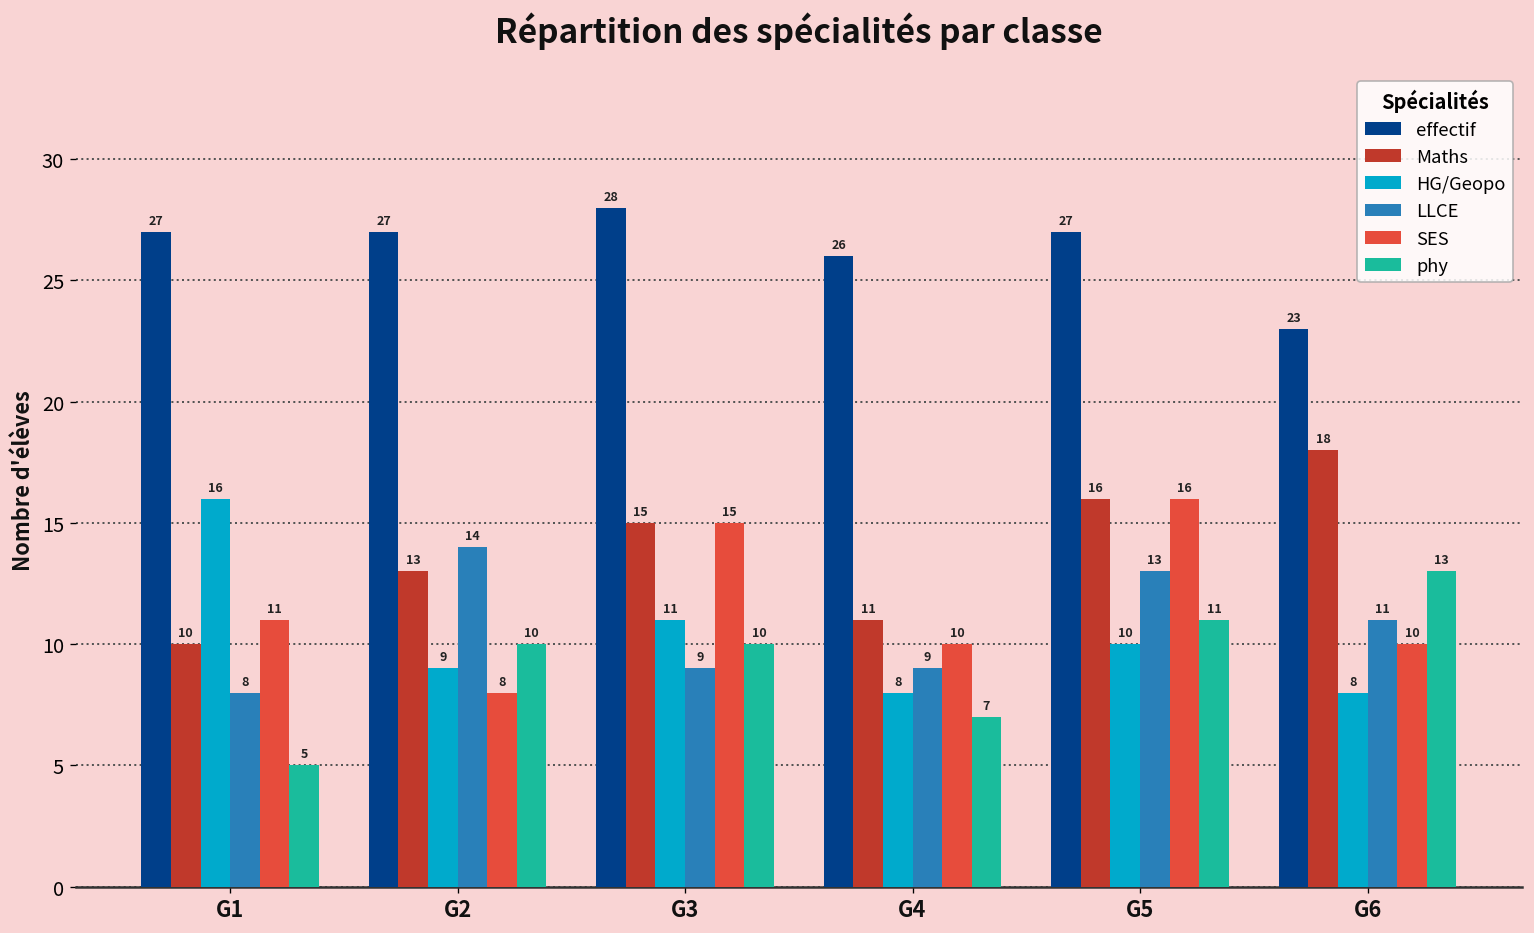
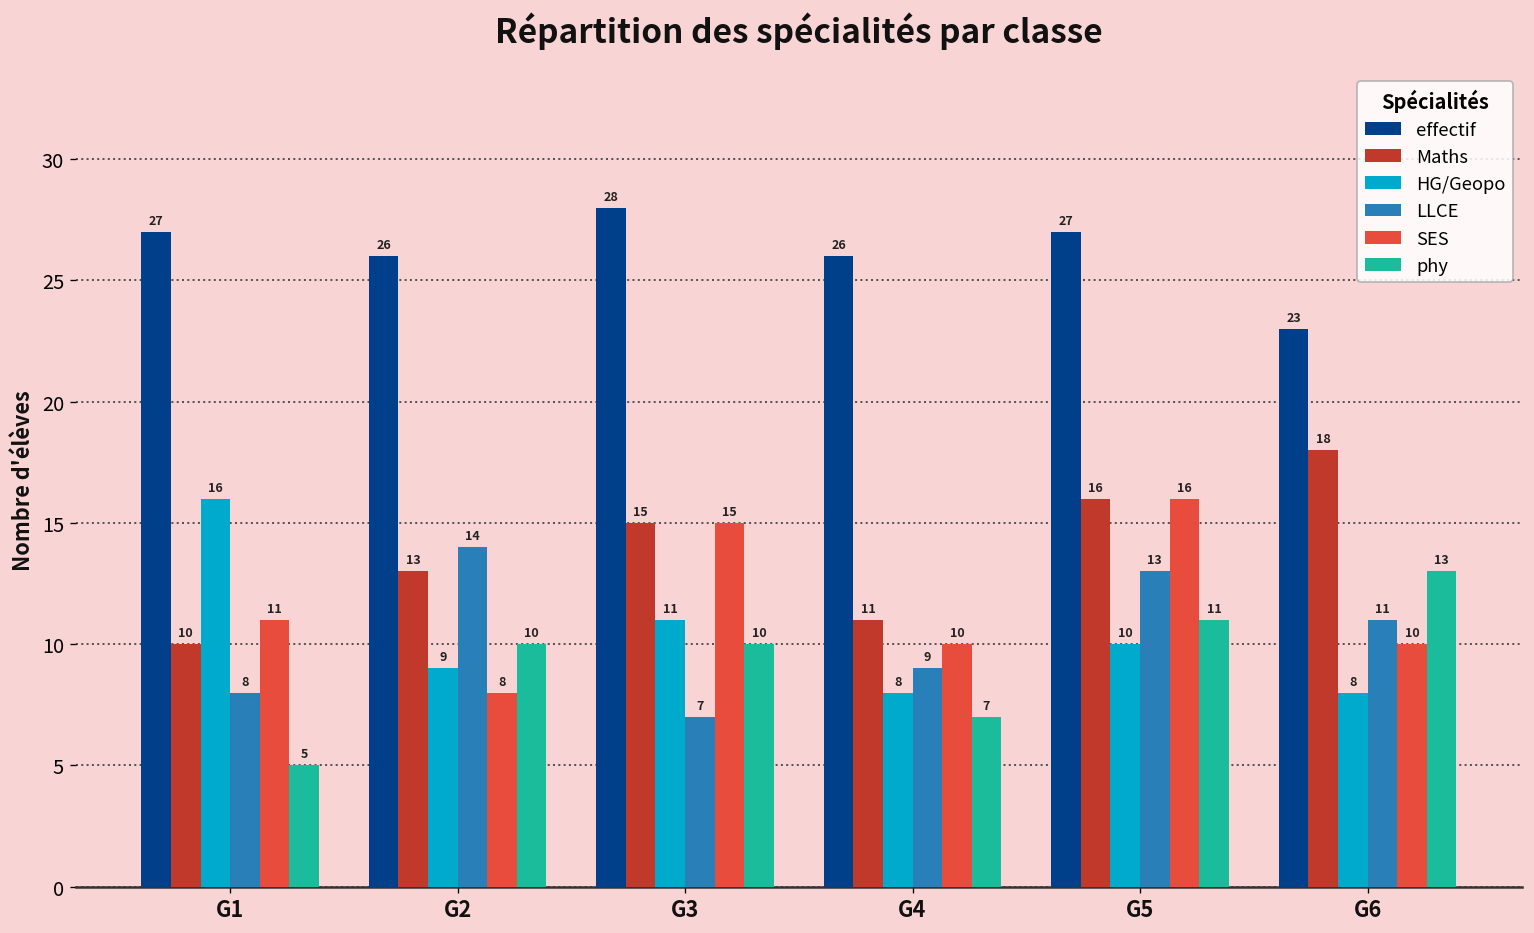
effectif, G2: 27 -> 26
LLCE, G3: 9 -> 7
